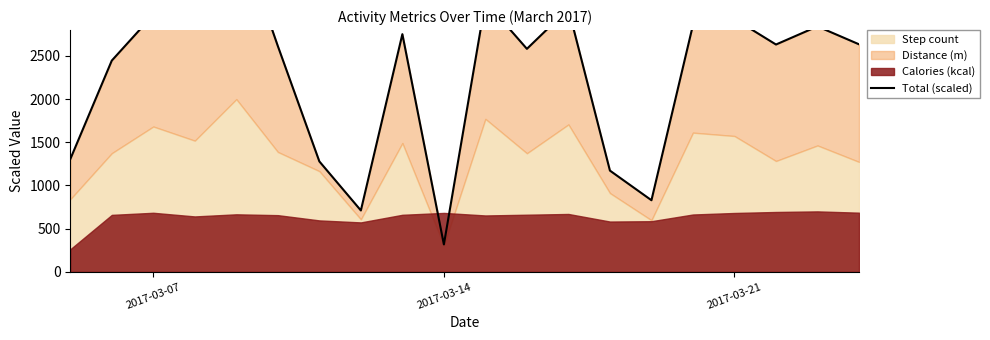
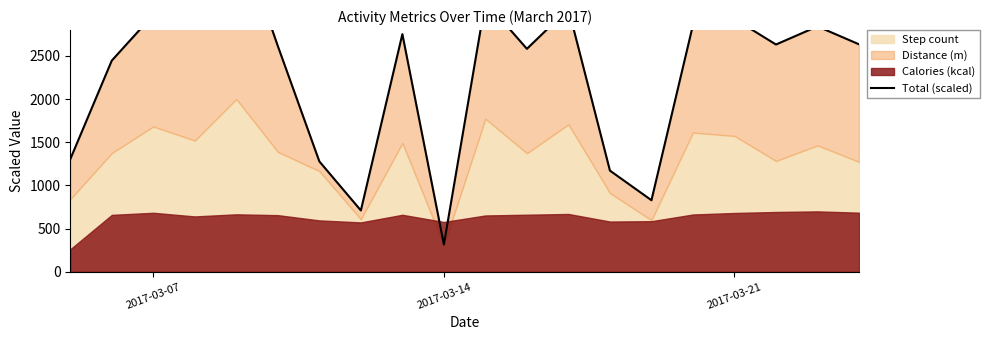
Calories (kcal), 2017-03-14: 700 -> 600
